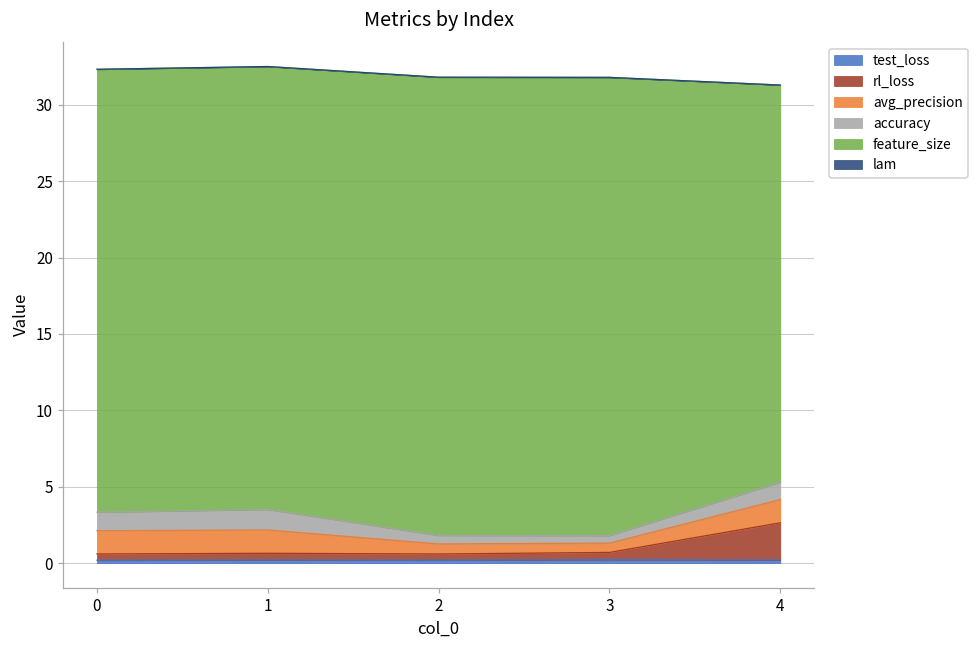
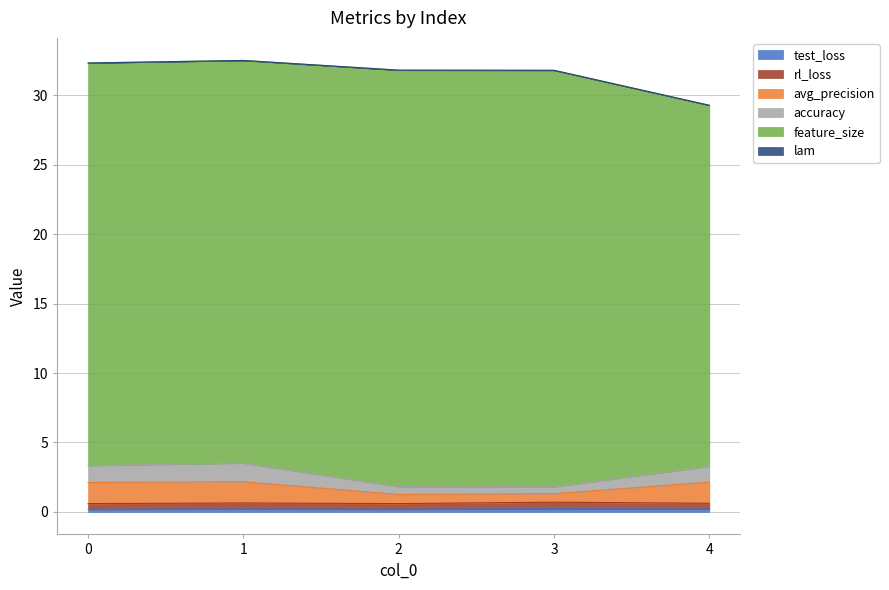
rl_loss, 4: 2.4 -> 0.4
